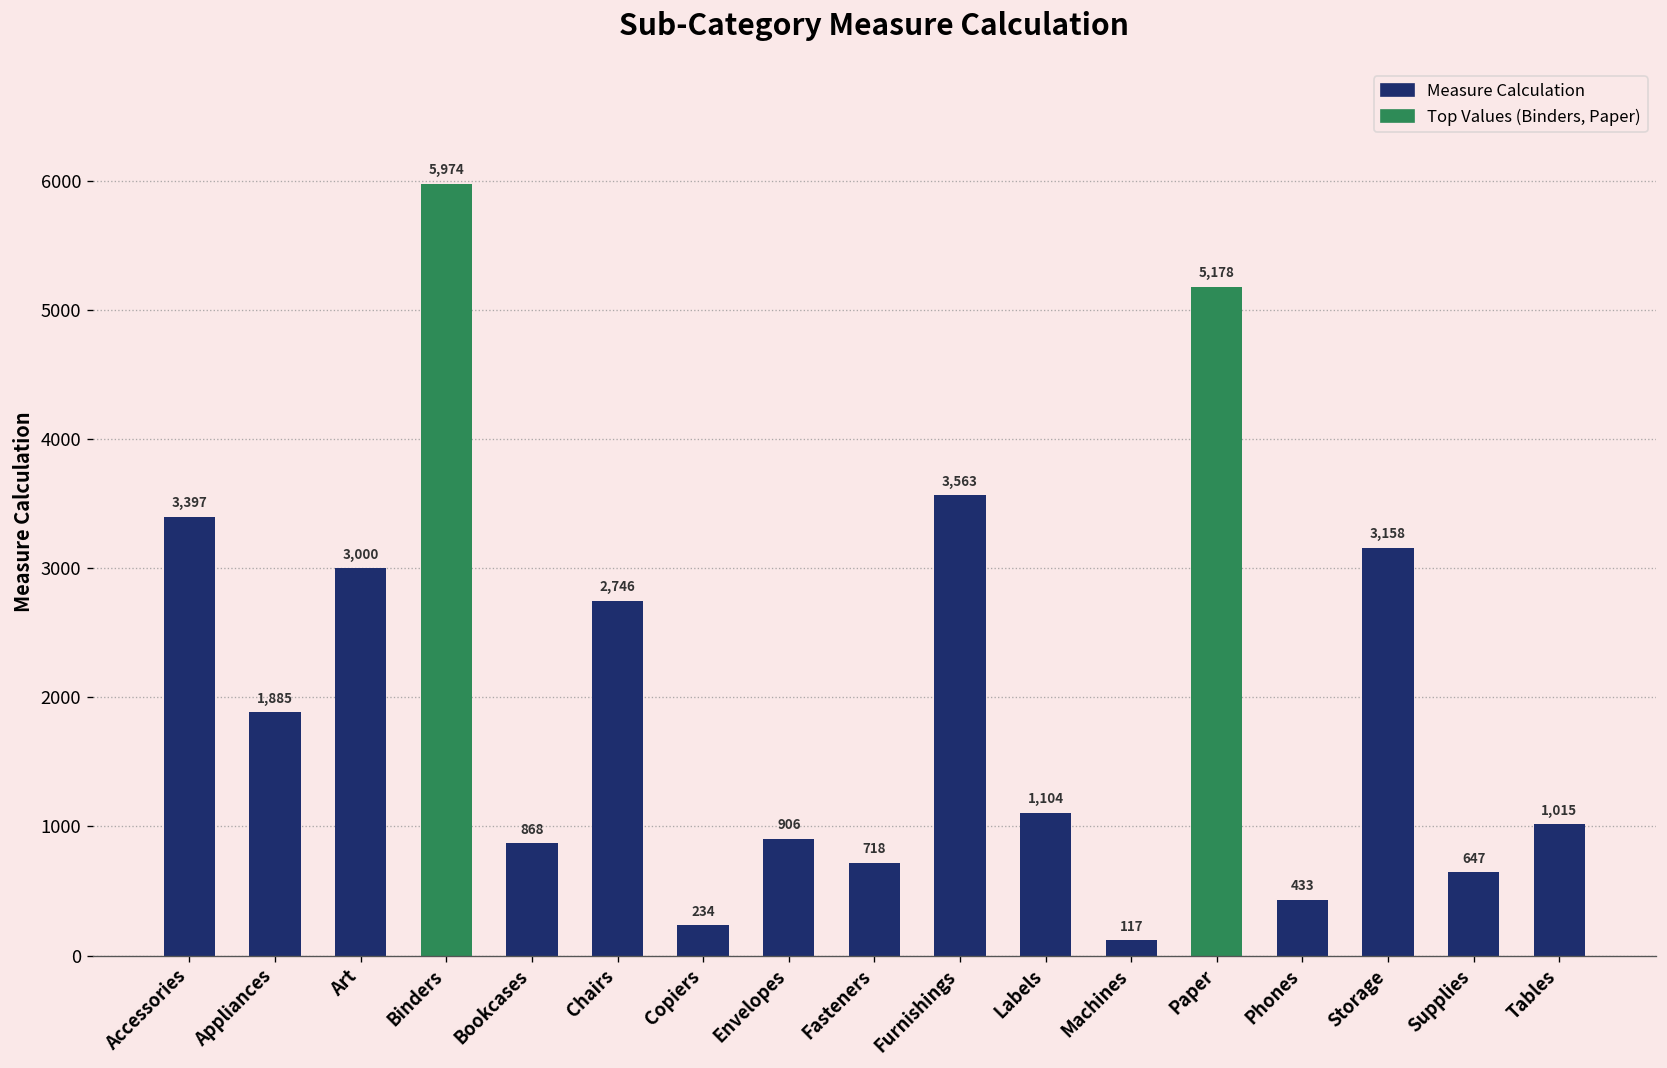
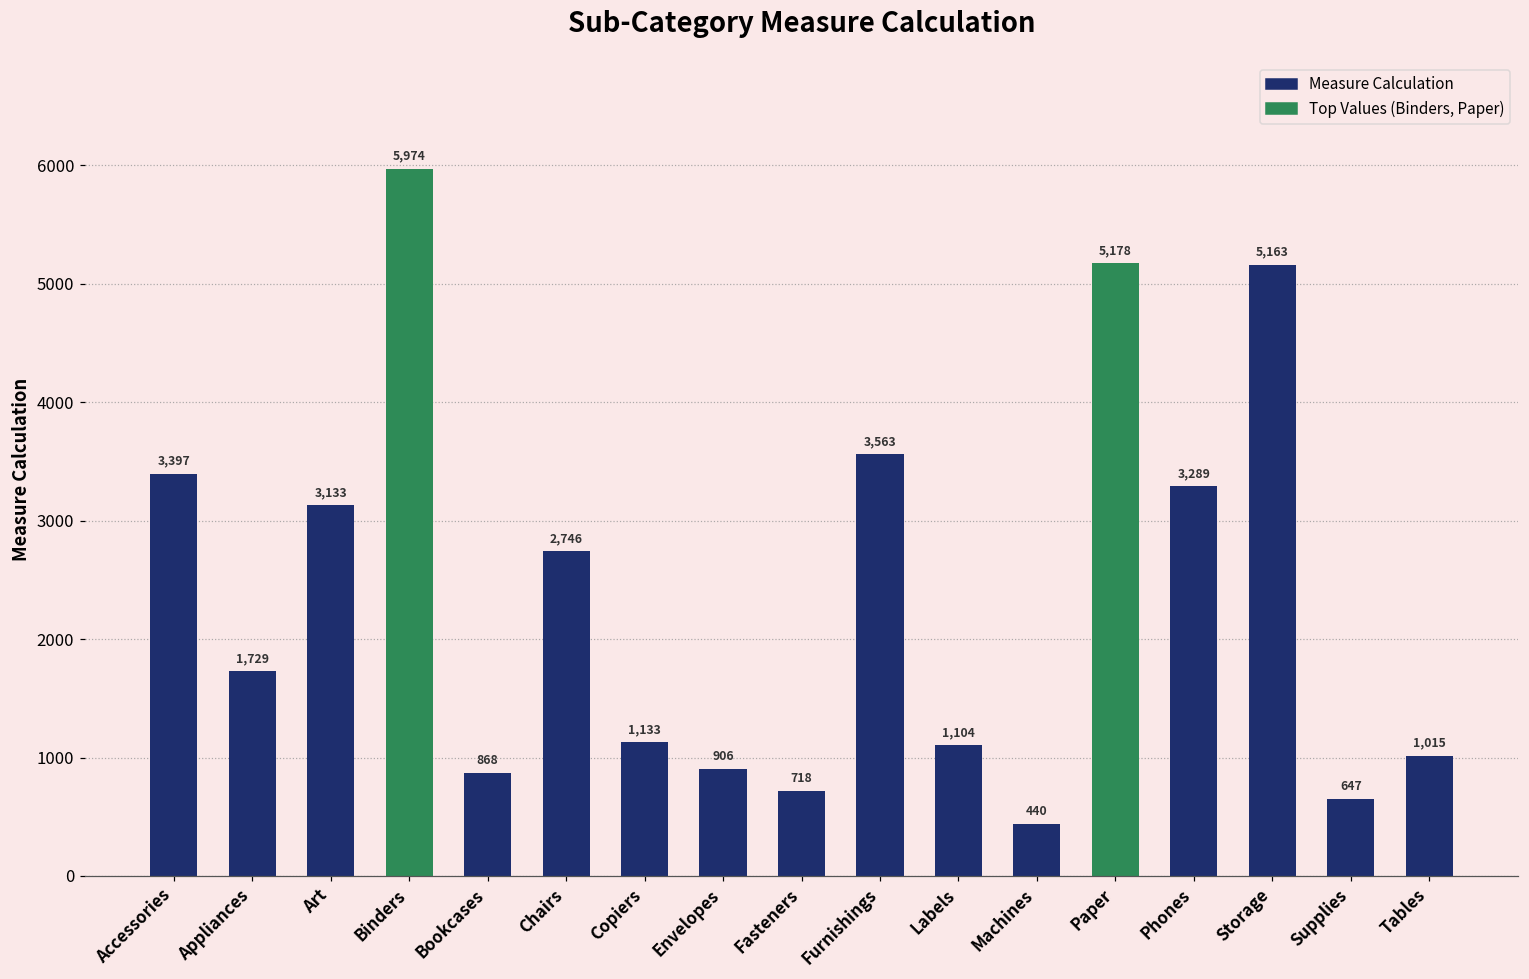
Appliances: 1,885 -> 1,729
Art: 3,000 -> 3,133
Copiers: 234 -> 1,133
Machines: 117 -> 440
Phones: 433 -> 3,289
Storage: 3,158 -> 5,163
